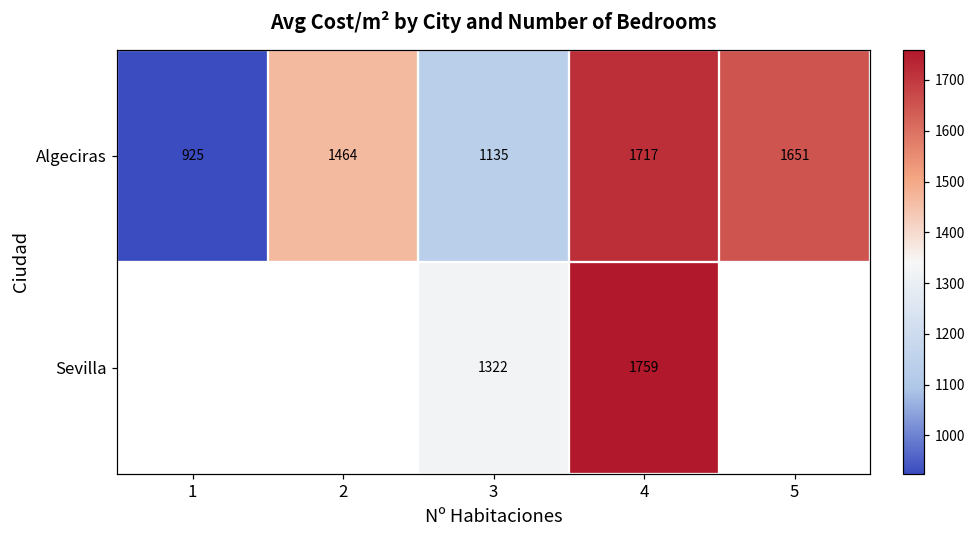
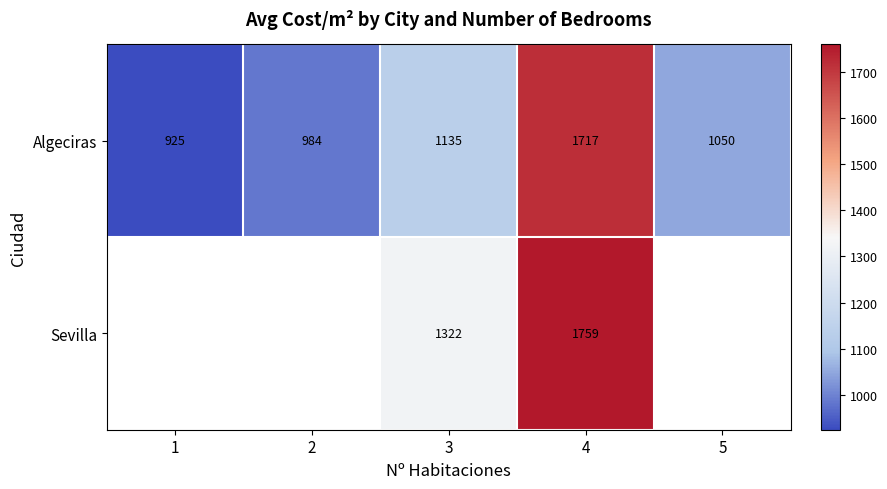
Algeciras, 2: 1464 -> 984
Algeciras, 5: 1651 -> 1050
